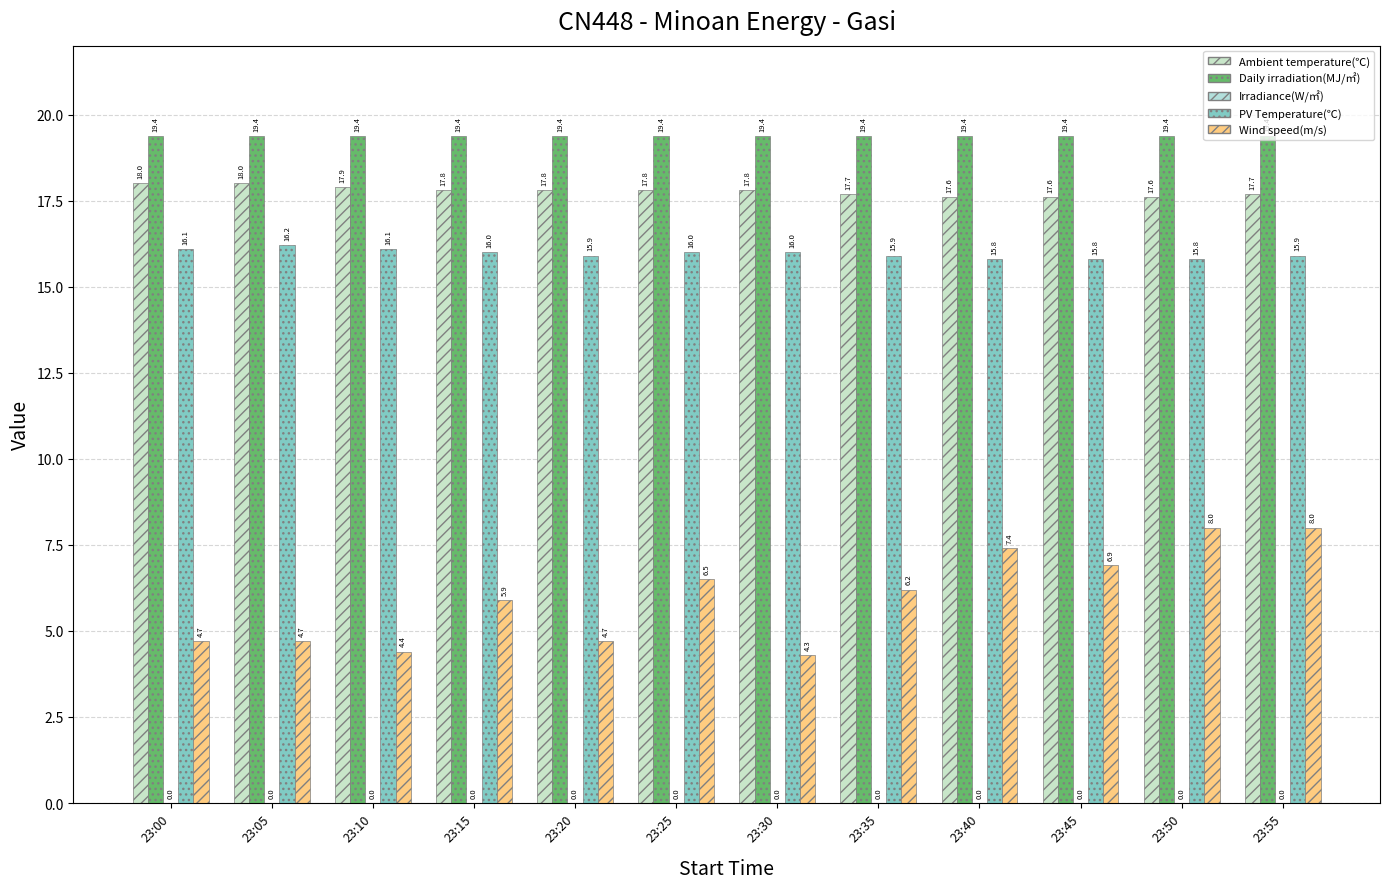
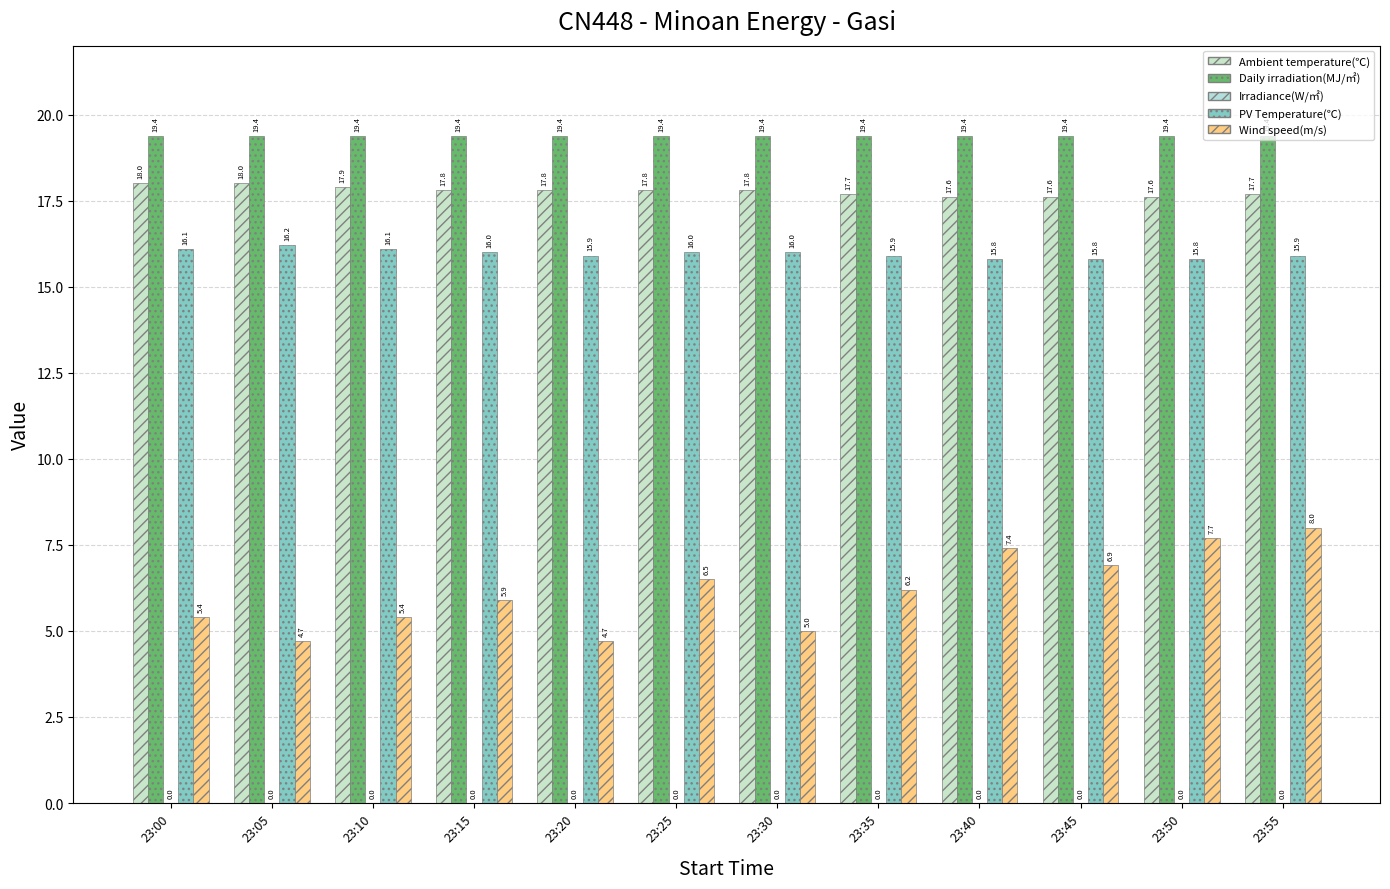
Wind speed(m/s), 23:00: 4.7 -> 5.4
Wind speed(m/s), 23:10: 4.4 -> 5.4
Wind speed(m/s), 23:30: 4.3 -> 5.0
Wind speed(m/s), 23:50: 8.0 -> 7.7
